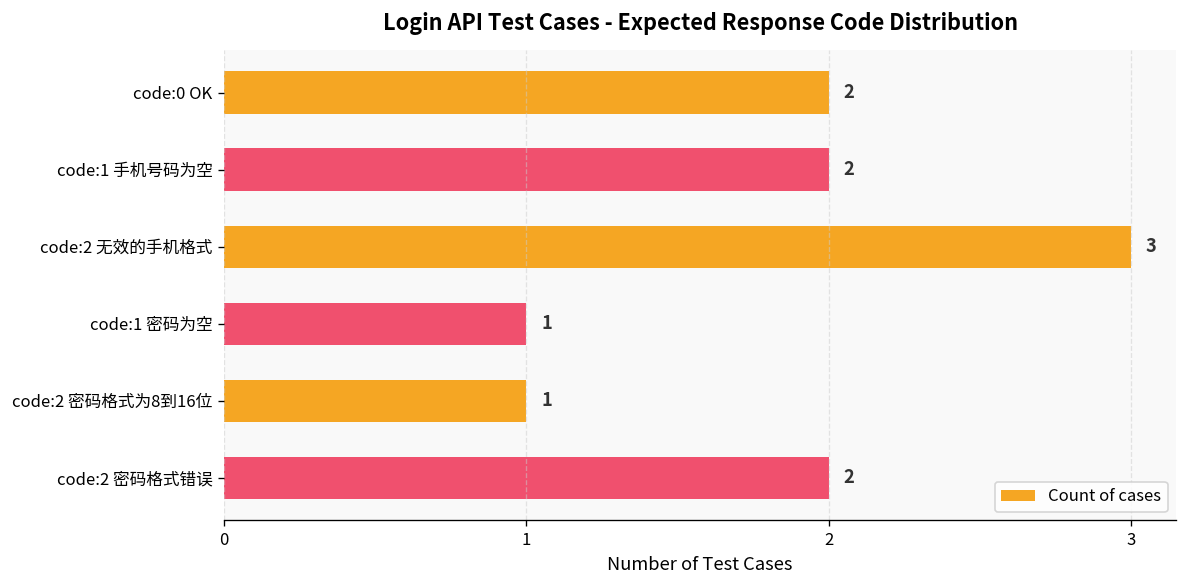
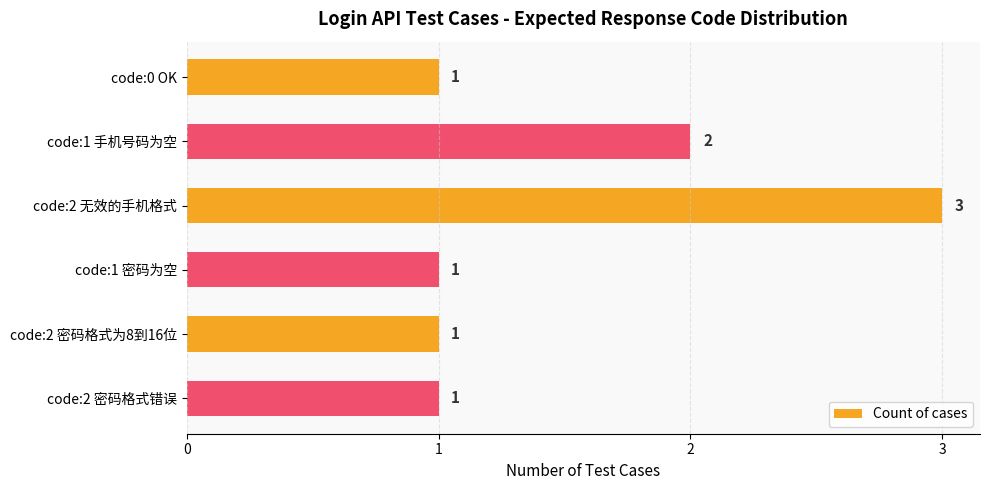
code:0 OK: 2 -> 1
code:2 密码格式错误: 2 -> 1
